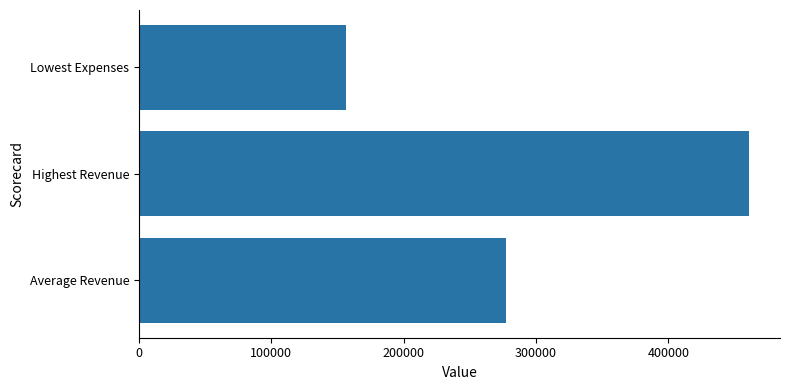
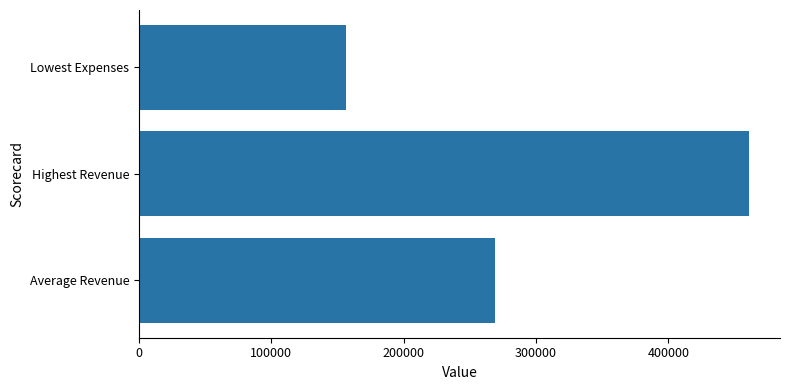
Average Revenue: 277000 -> 269000
